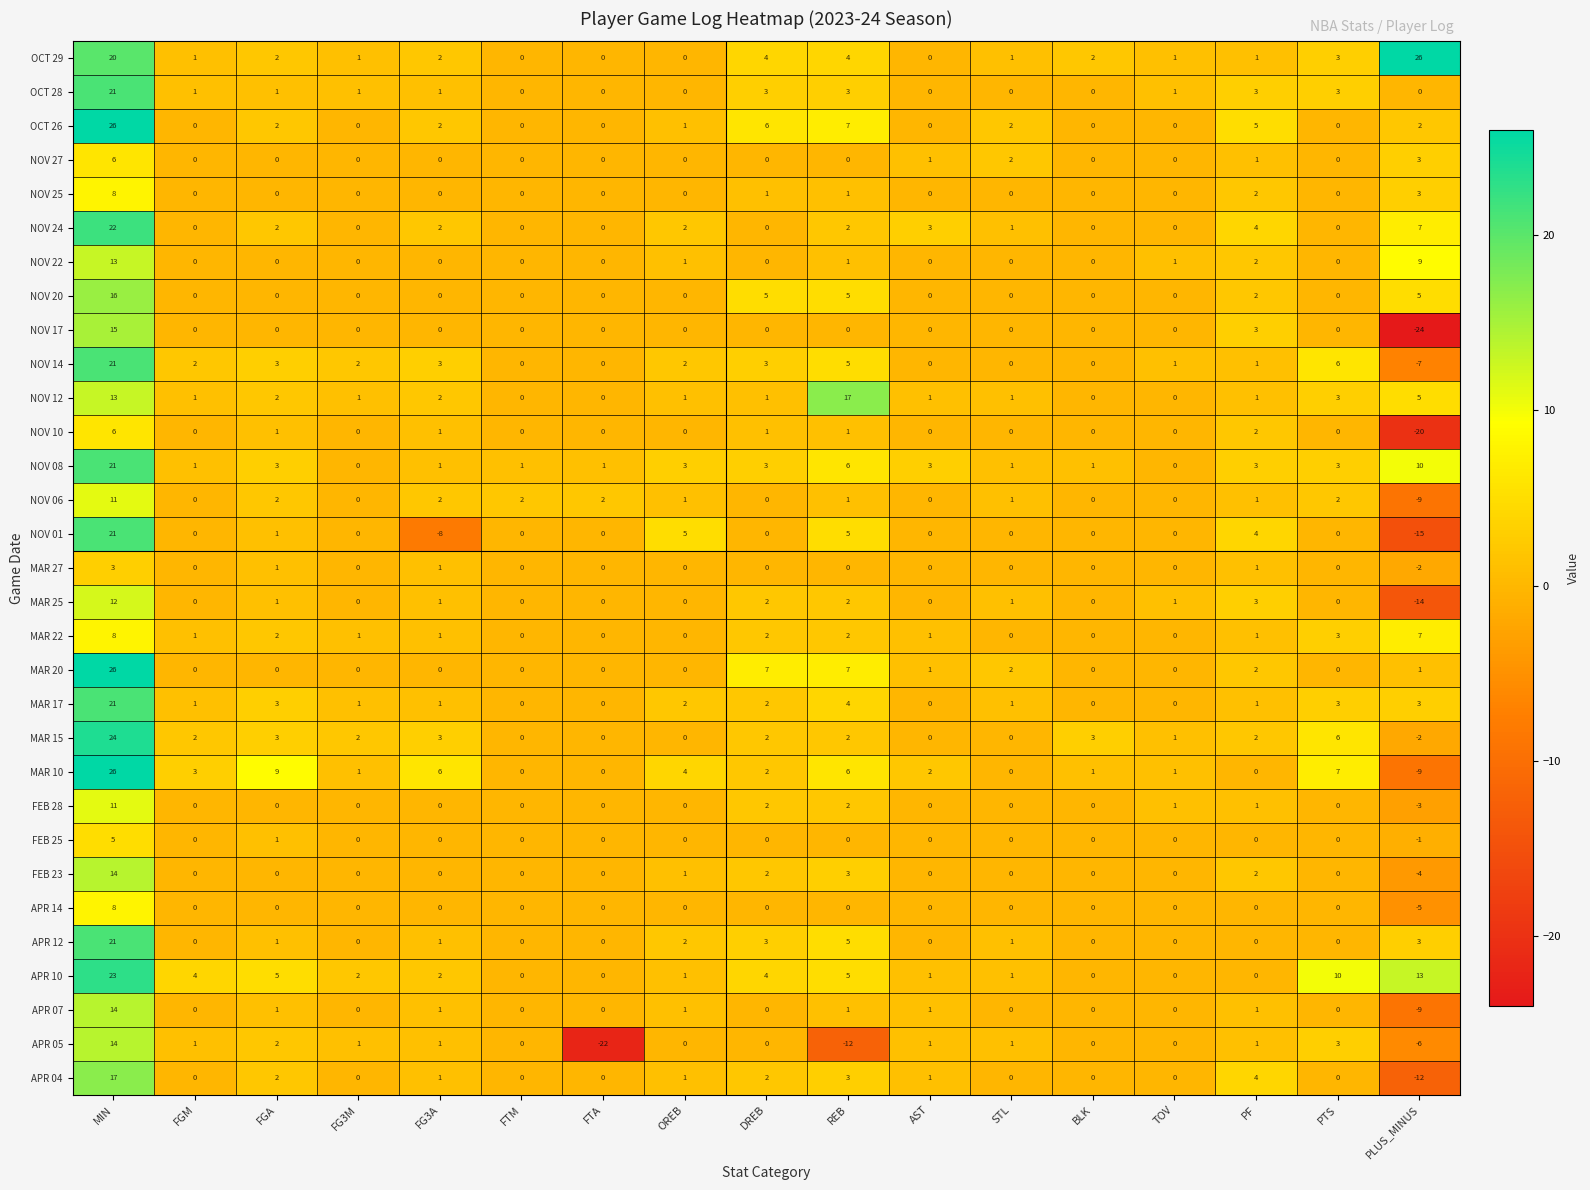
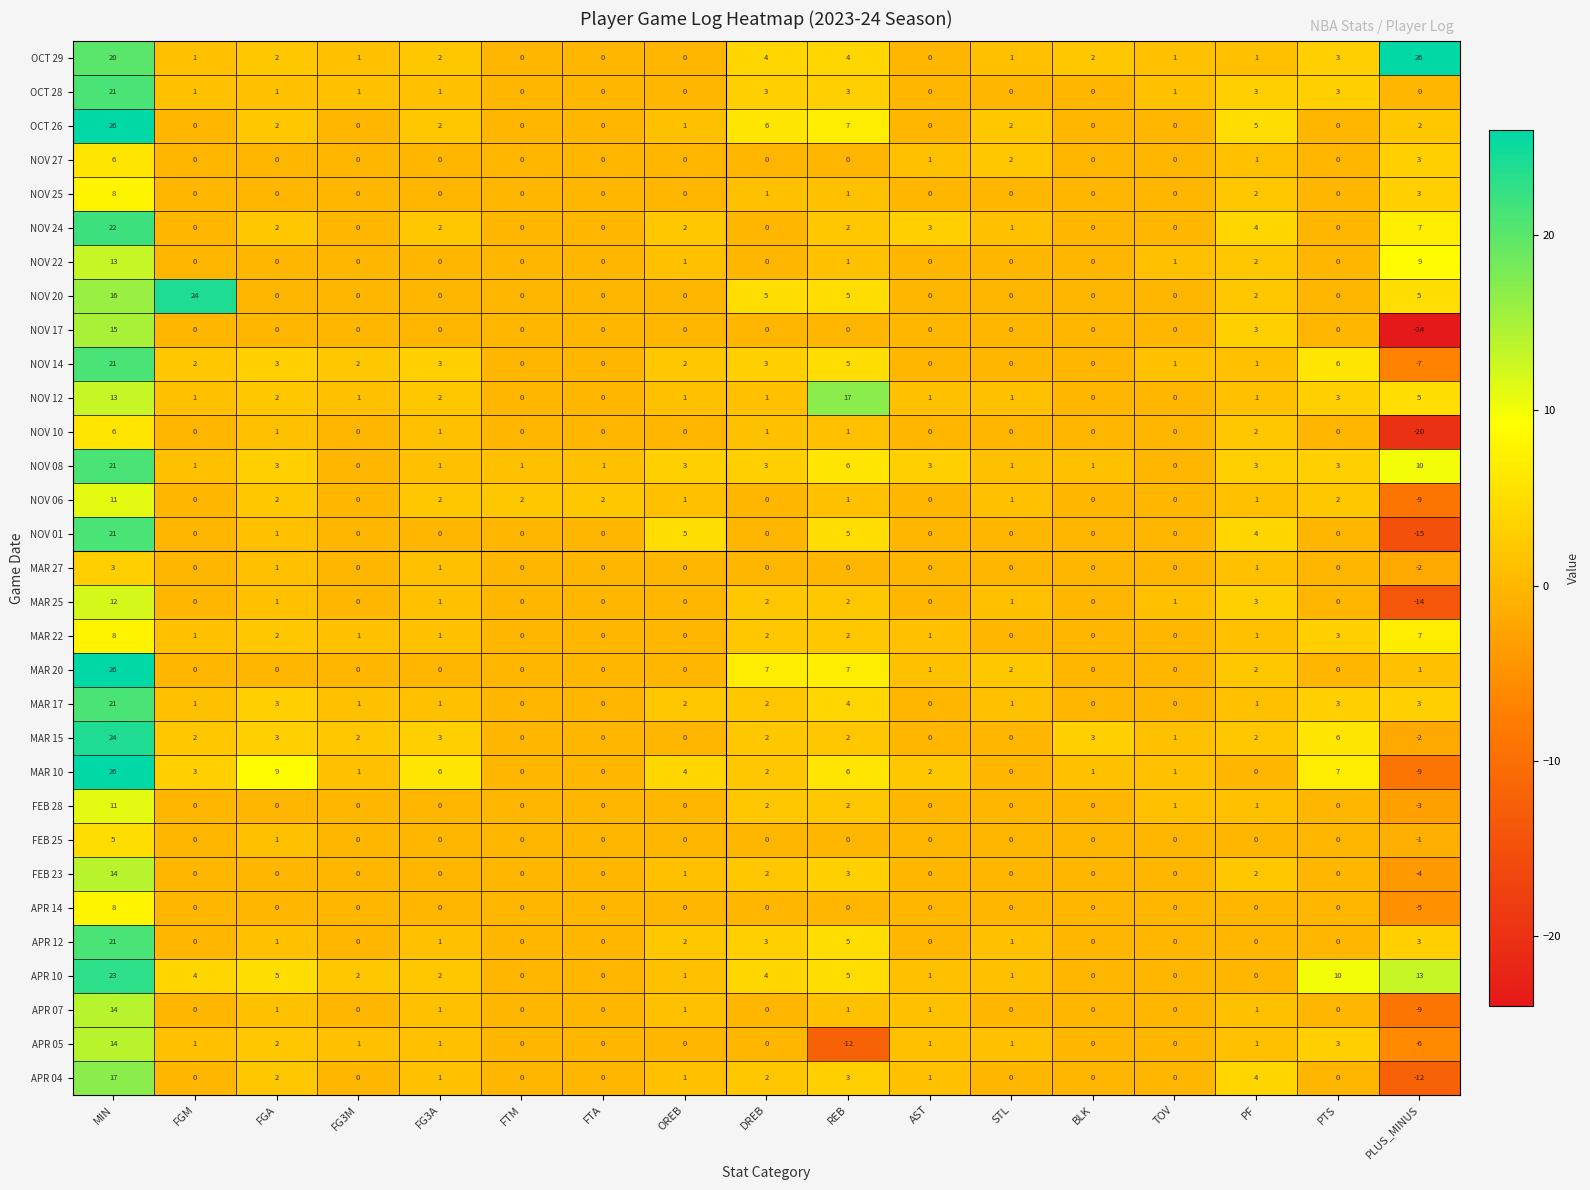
NOV 20, FGM: 0 -> 24
NOV 01, FG3A: -8 -> 0
APR 05, FTA: -22 -> 0
